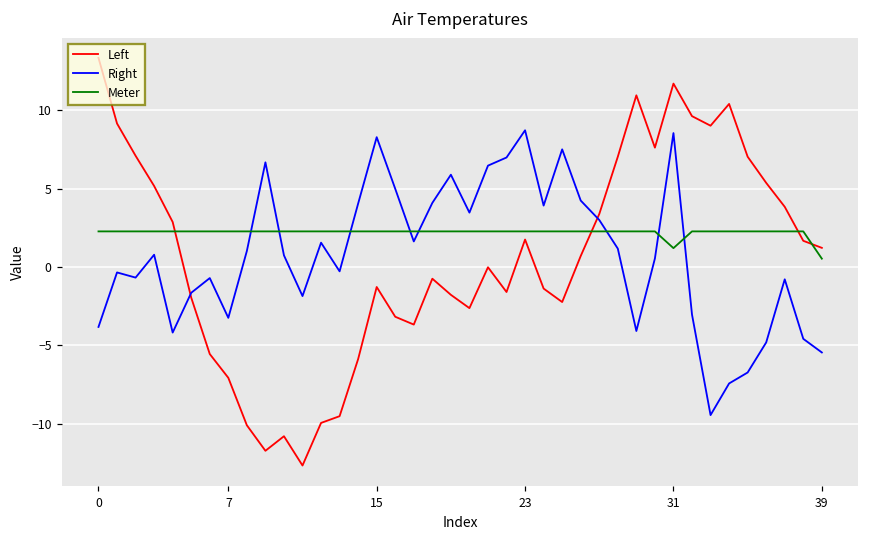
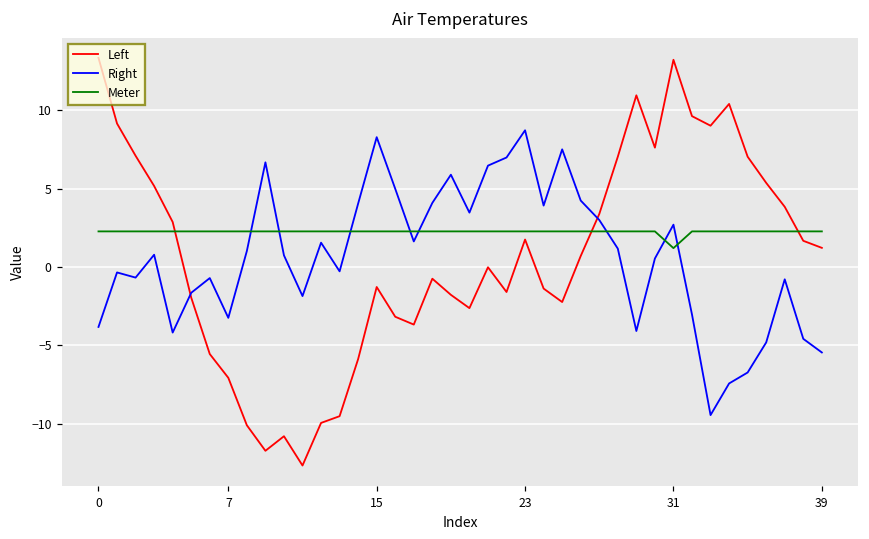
Left, 31: 11.7 -> 13.2
Right, 31: 8.5 -> 2.7
Meter, 39: 0.5 -> 2.3
